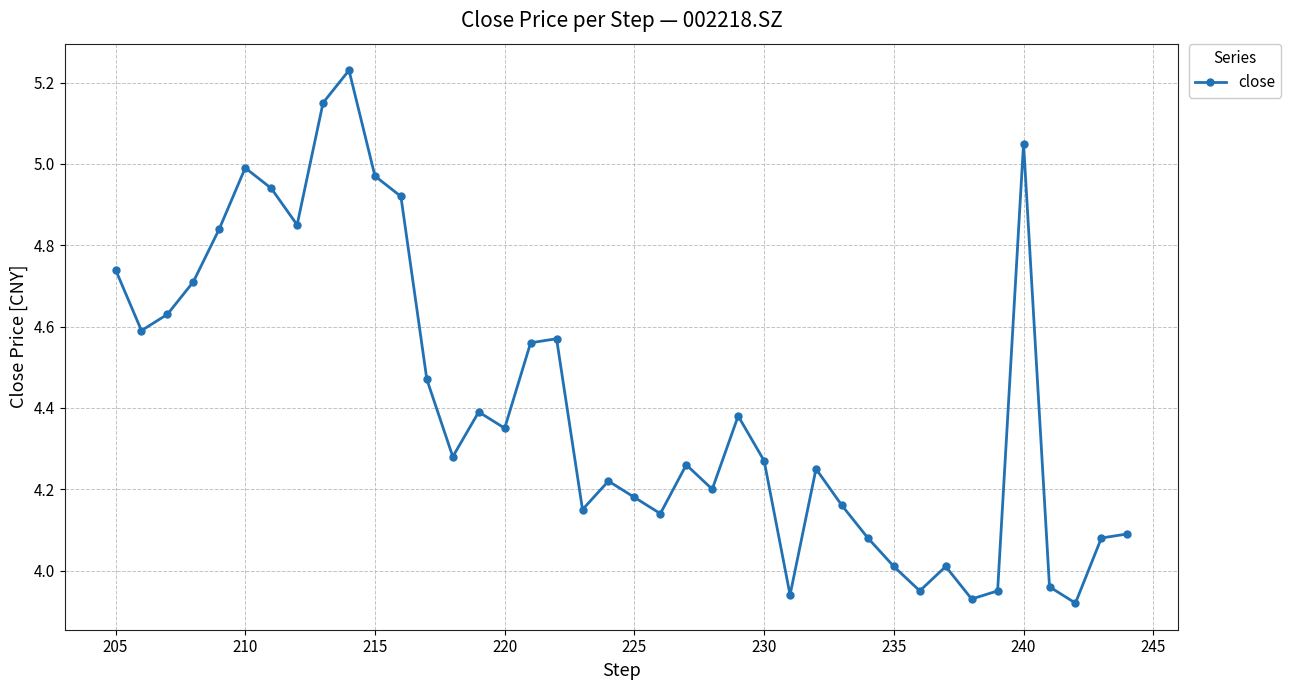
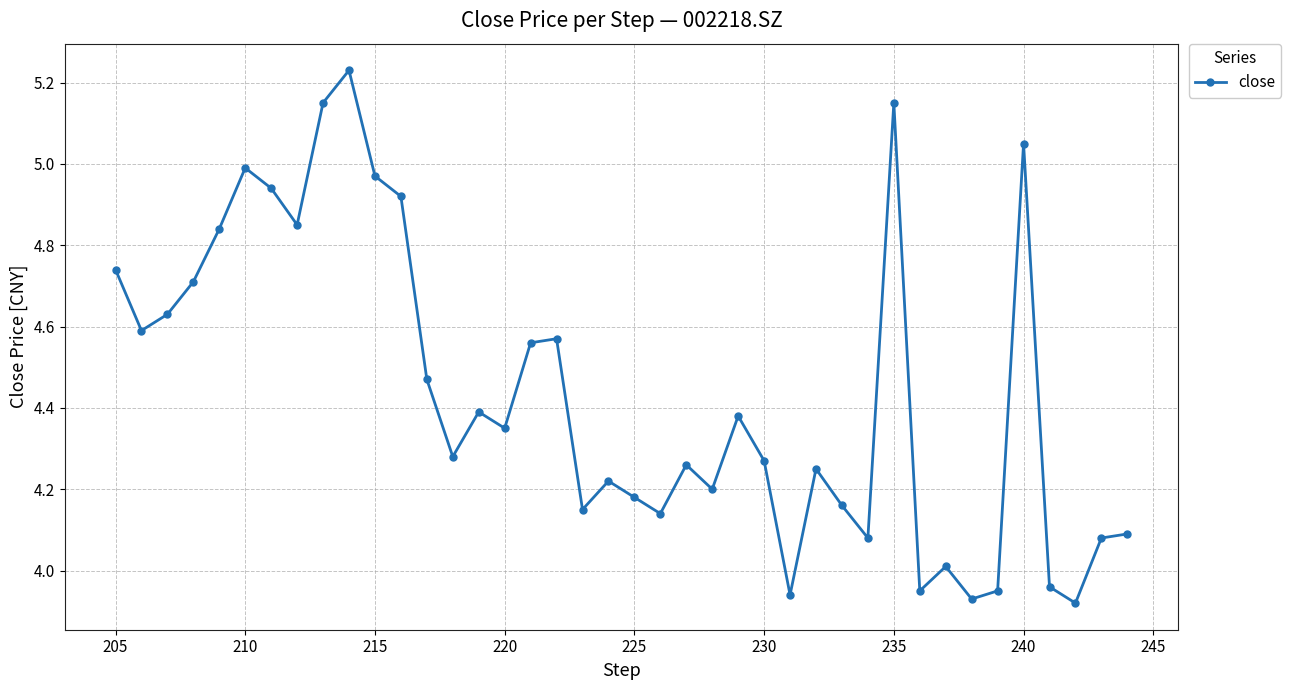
235: 4.01 -> 5.15
